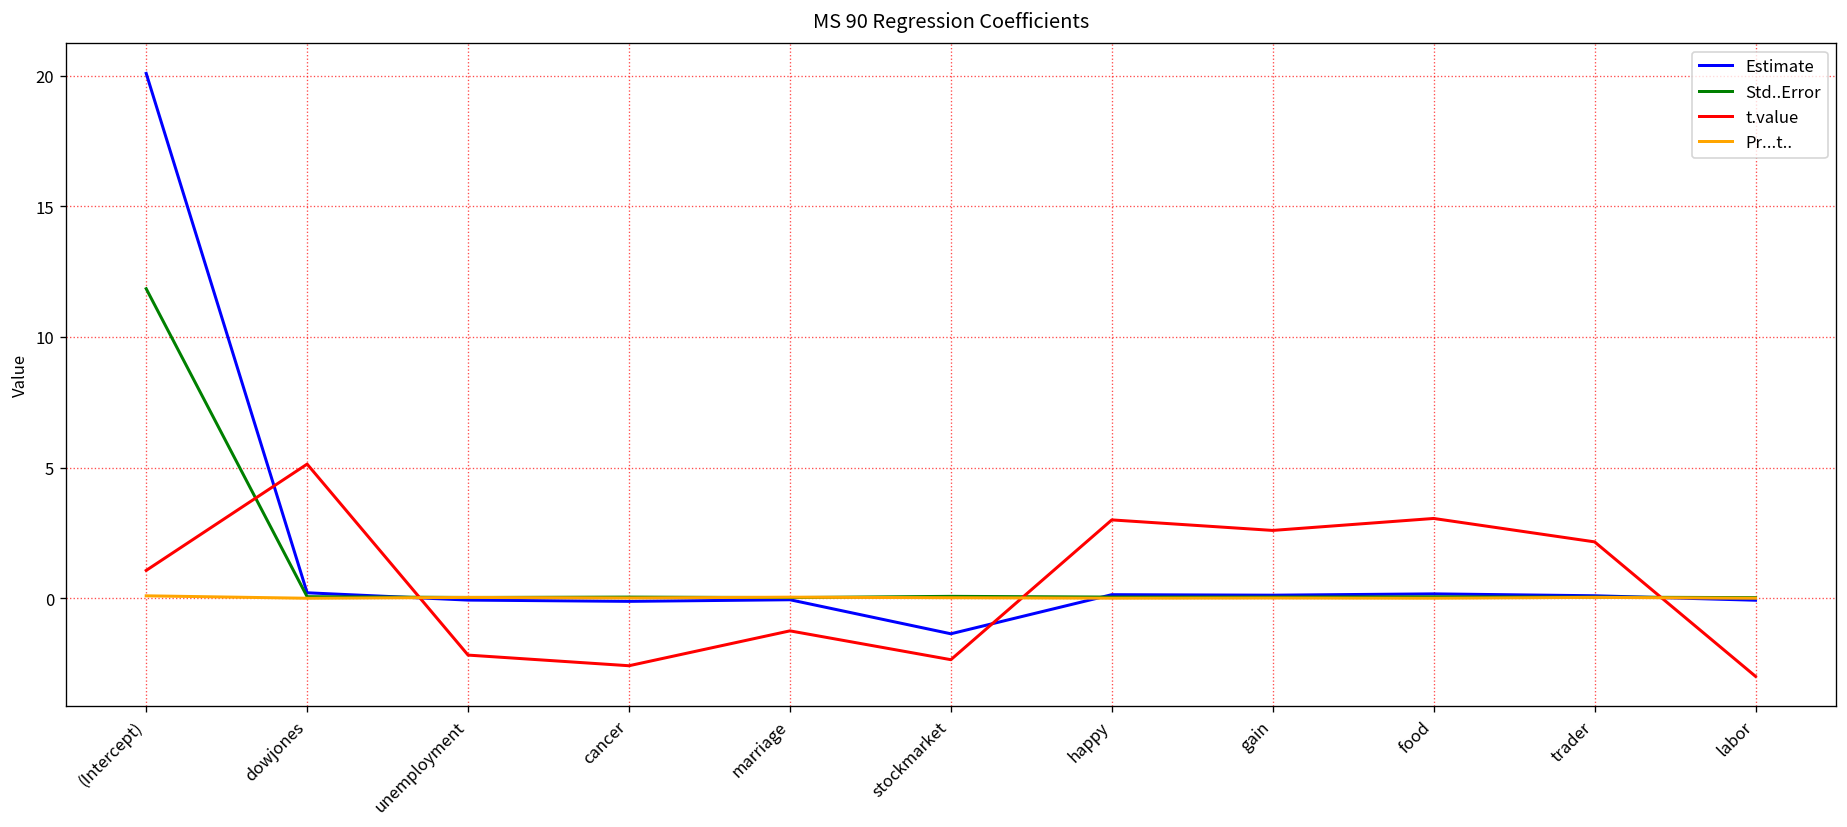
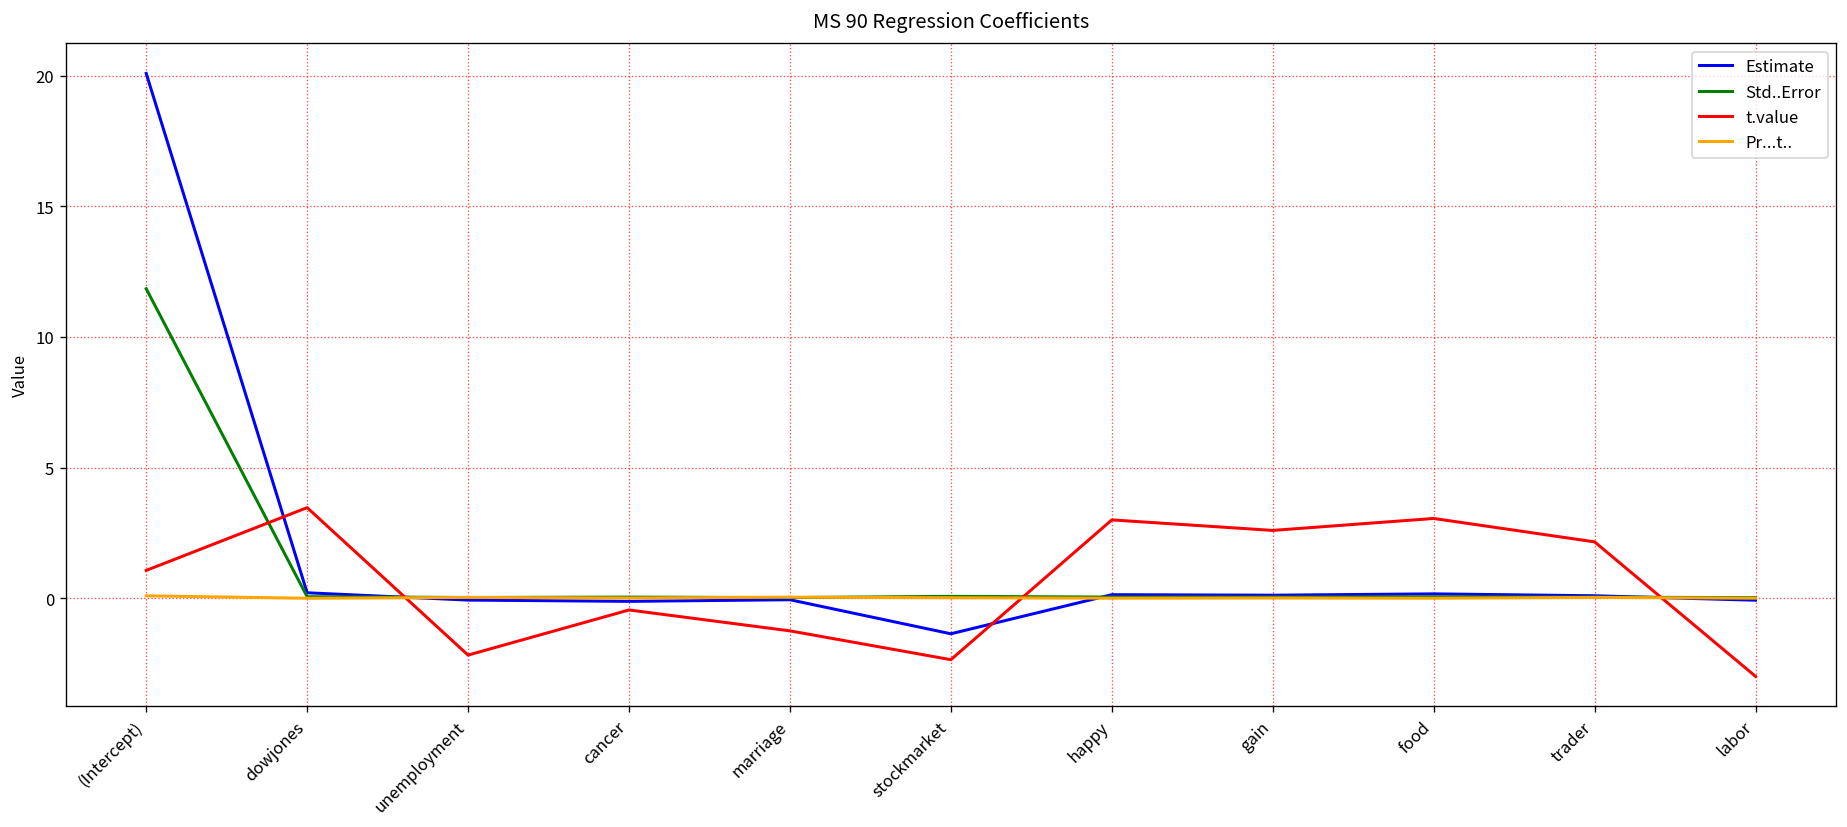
t.value, dowjones: 5.1 -> 3.5
t.value, cancer: -2.6 -> -0.4
